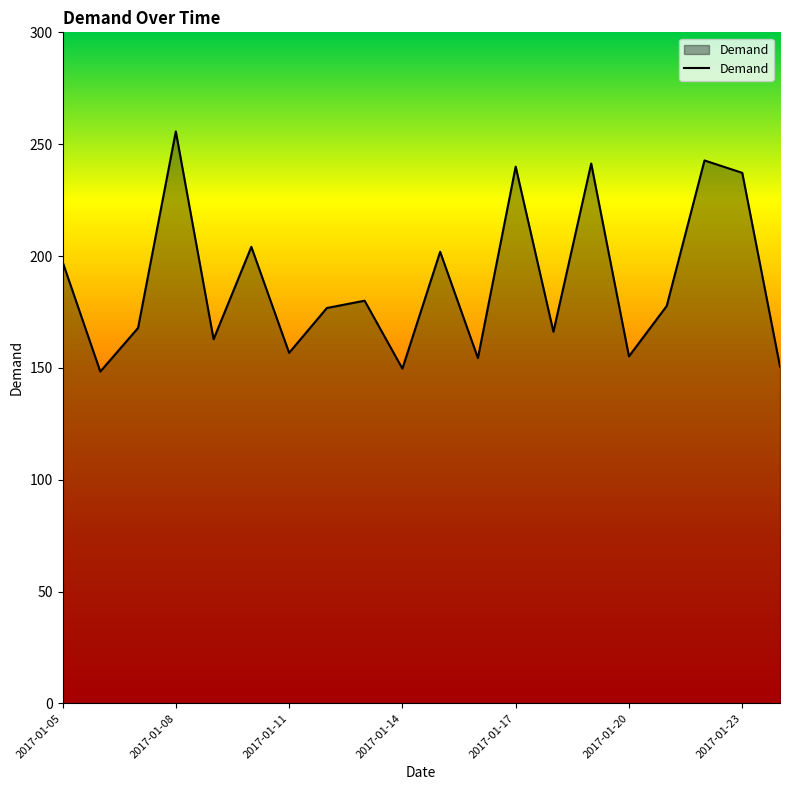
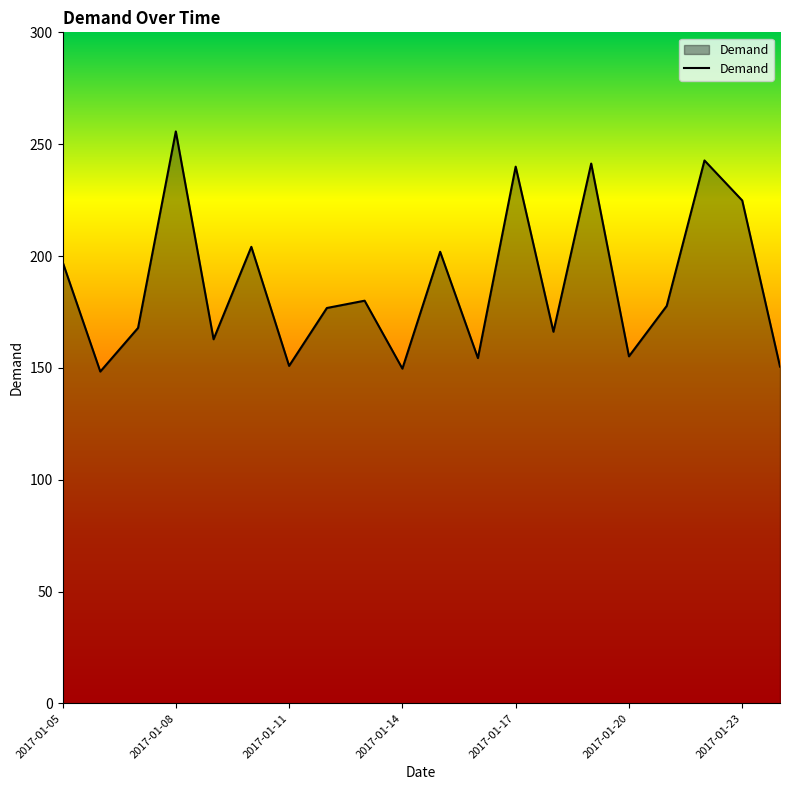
2017-01-11: 157 -> 151
2017-01-23: 237 -> 225
